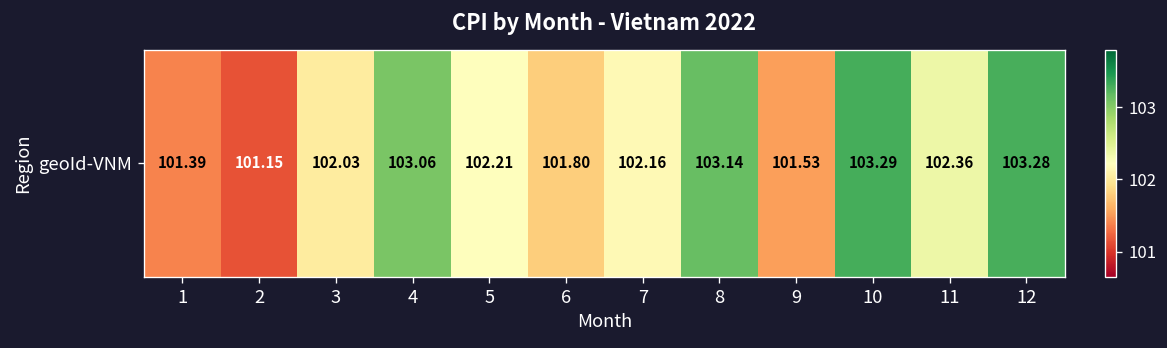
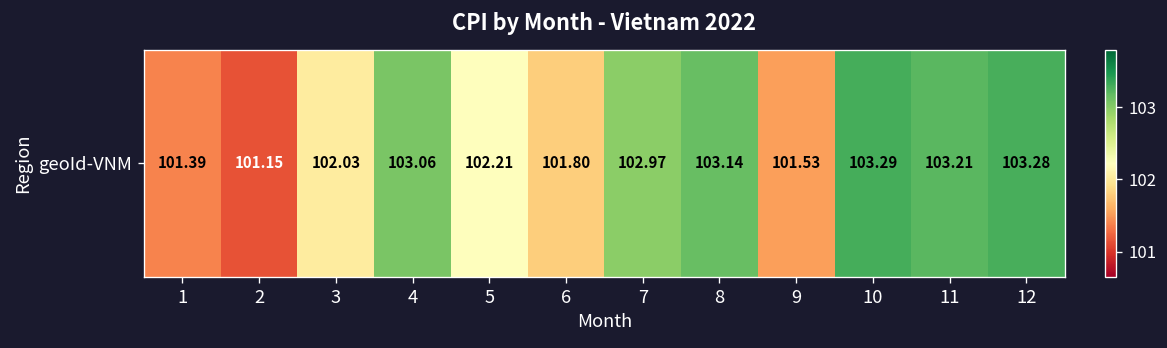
geoId-VNM, 7: 102.16 -> 102.97
geoId-VNM, 11: 102.36 -> 103.21
